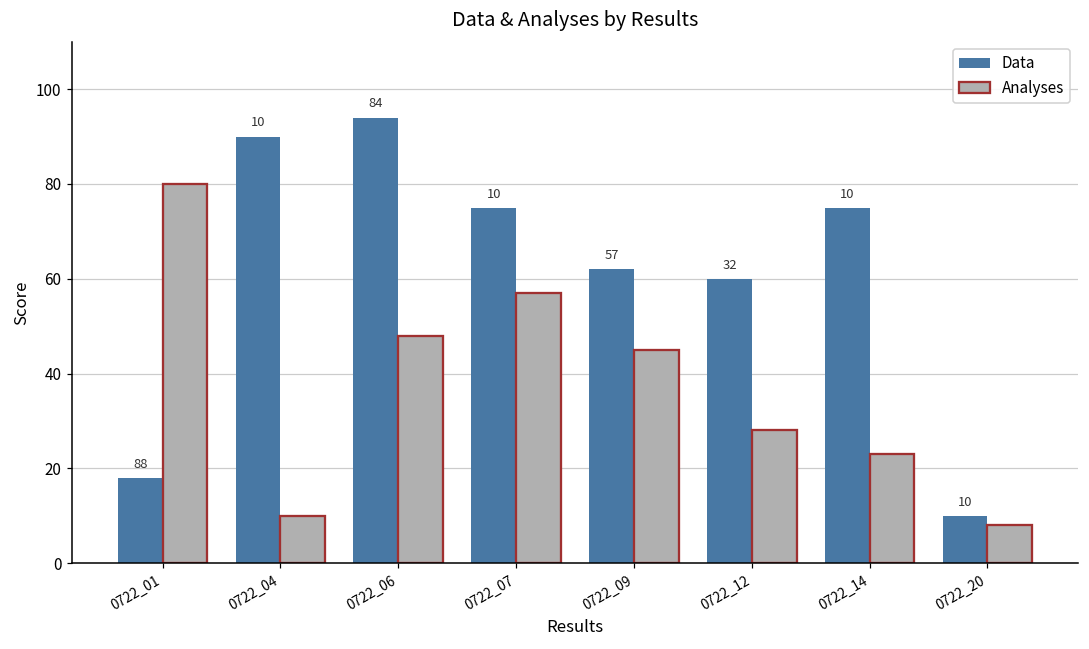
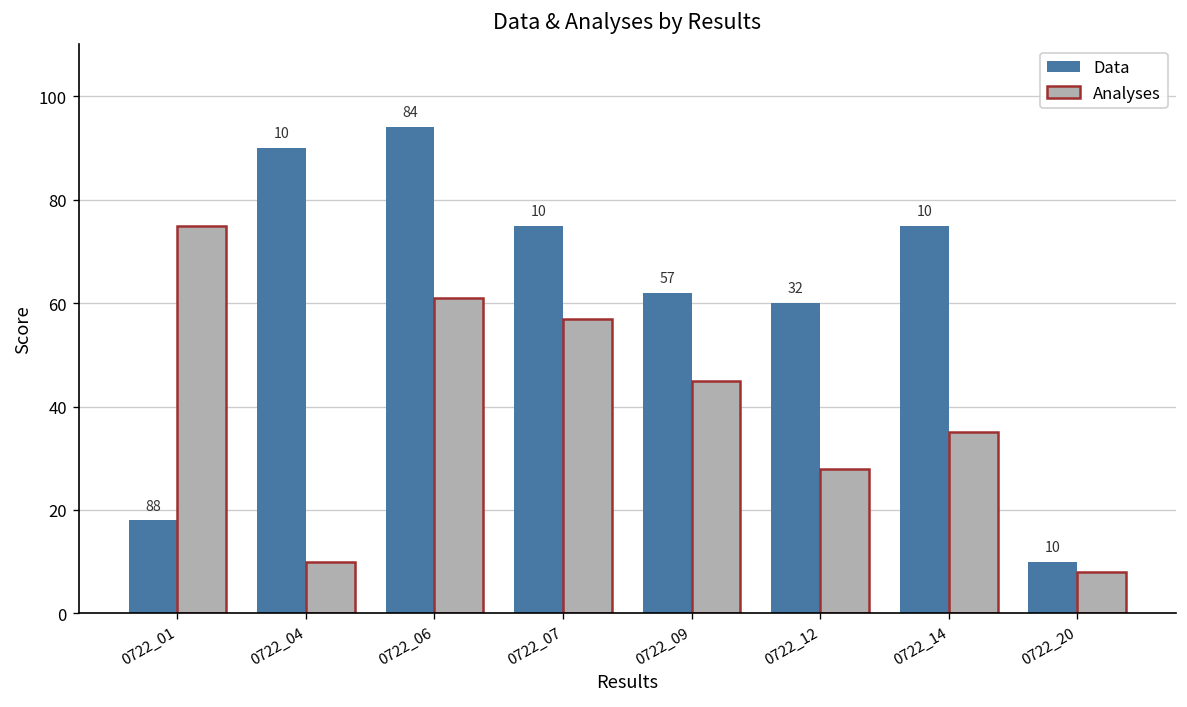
Analyses, 0722_01: 80 -> 75
Analyses, 0722_06: 48 -> 61
Analyses, 0722_14: 23 -> 35
